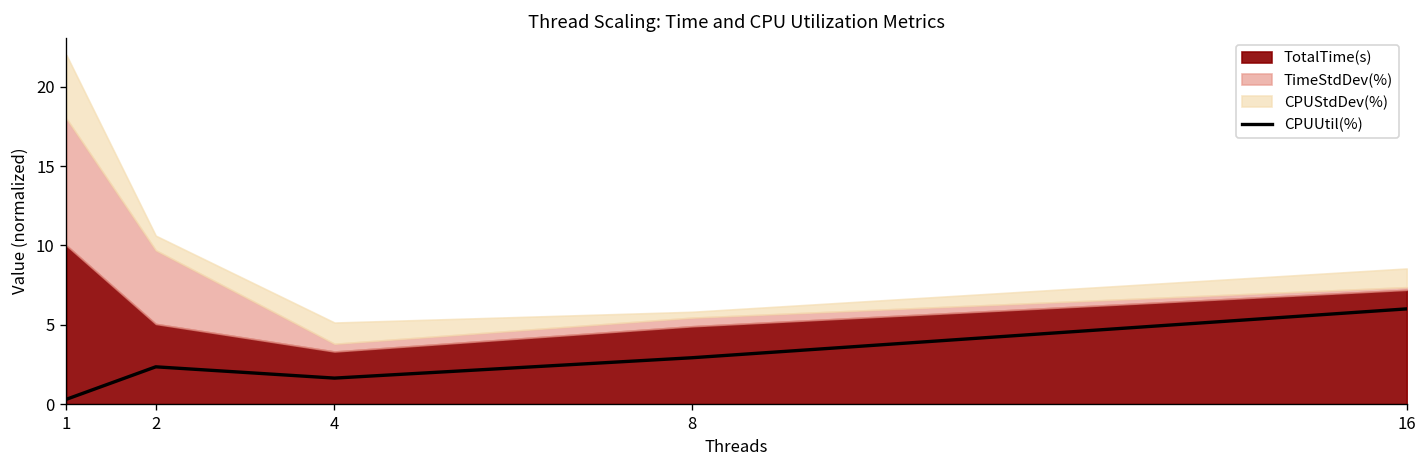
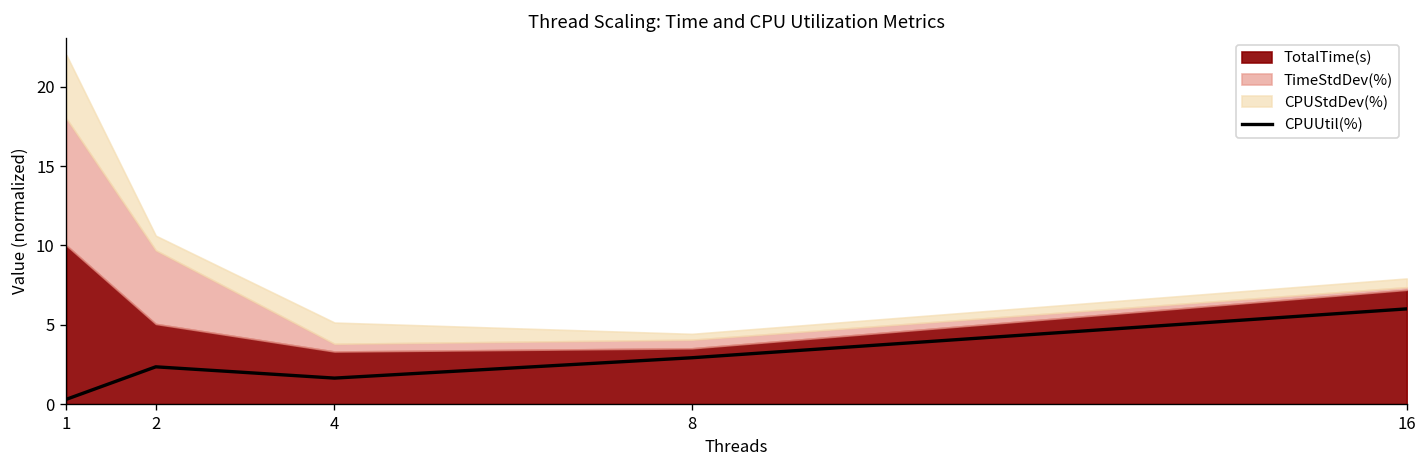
TotalTime(s), 8: 4.9 -> 3.5
CPUStdDev(%), 16: 1.2 -> 0.5
